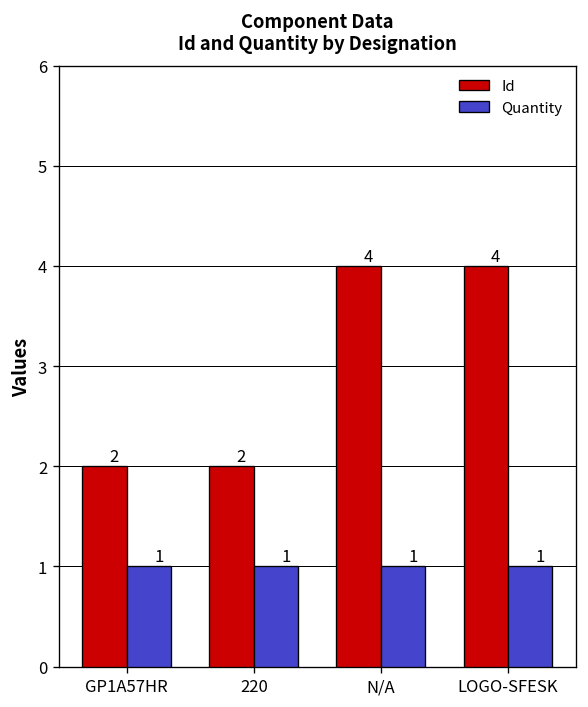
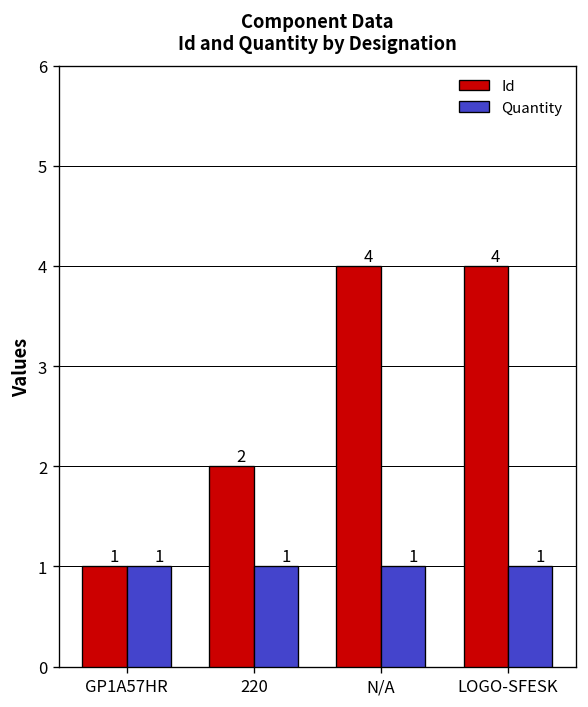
Id, GP1A57HR: 2 -> 1
